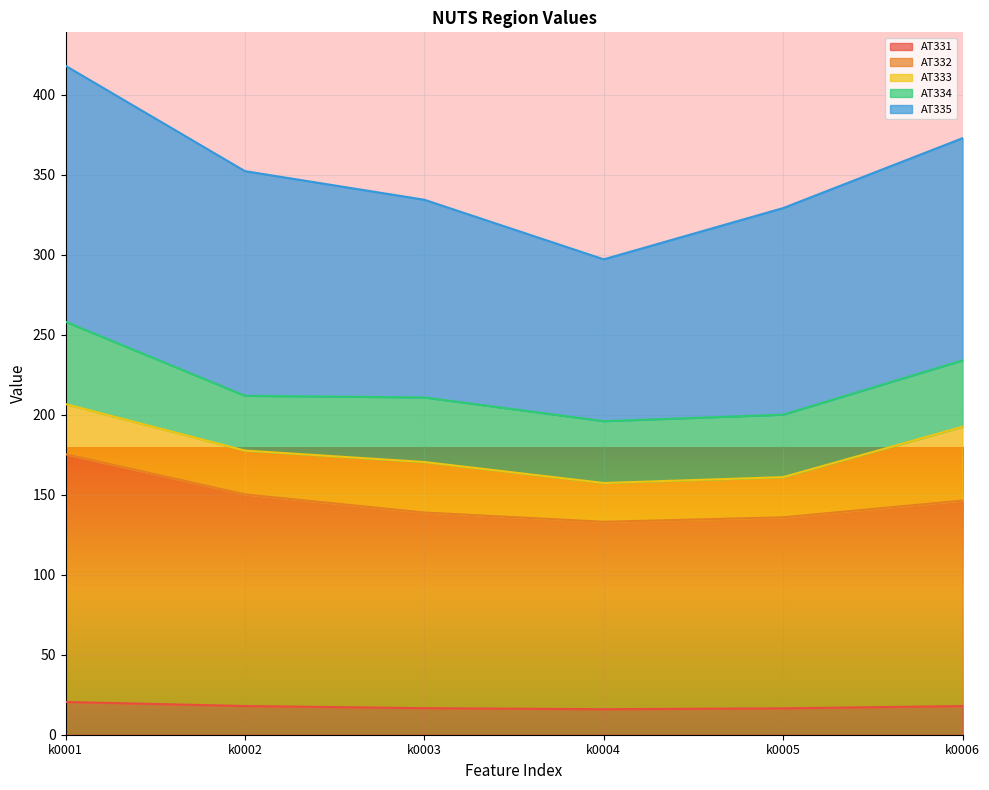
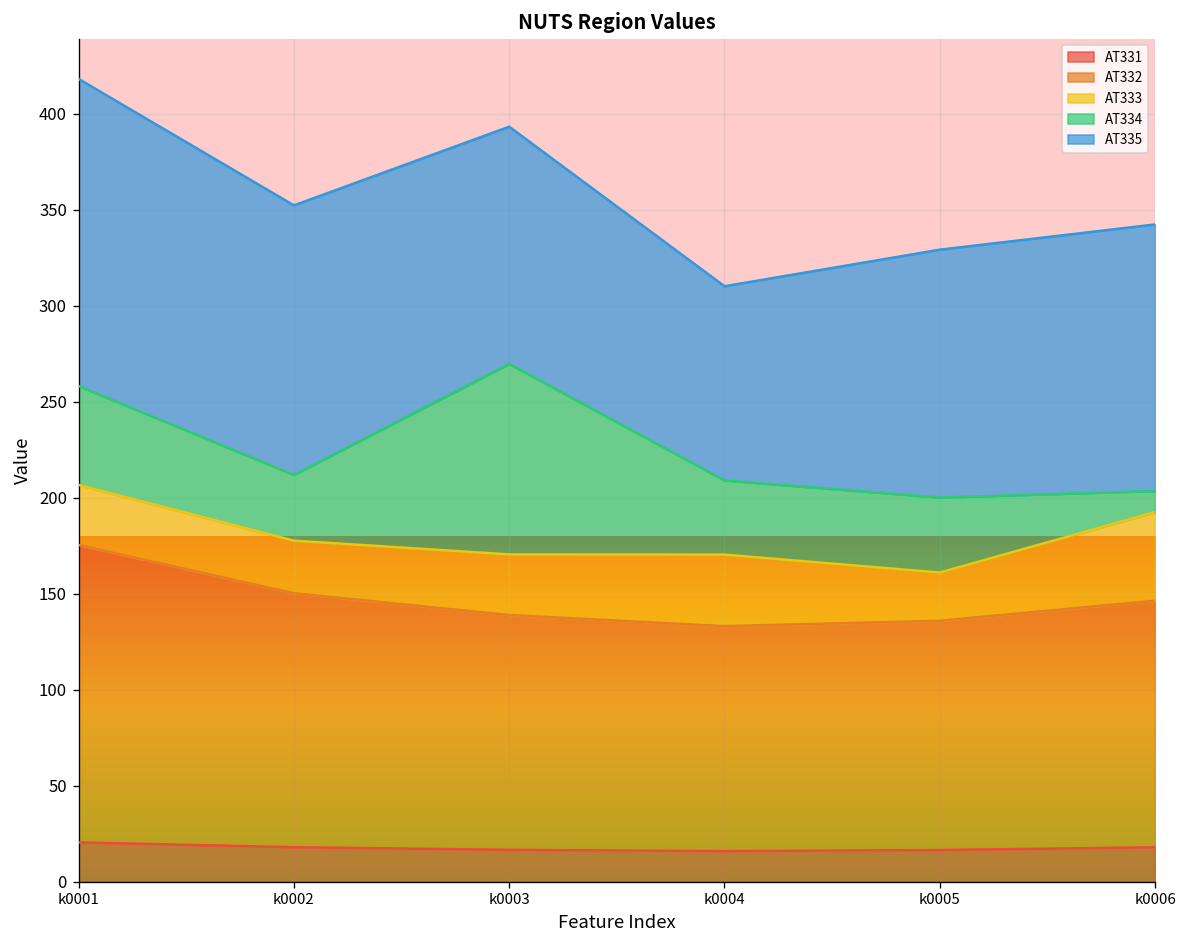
AT334, k0003: 40 -> 99
AT333, k0004: 24 -> 37
AT334, k0006: 41 -> 11
